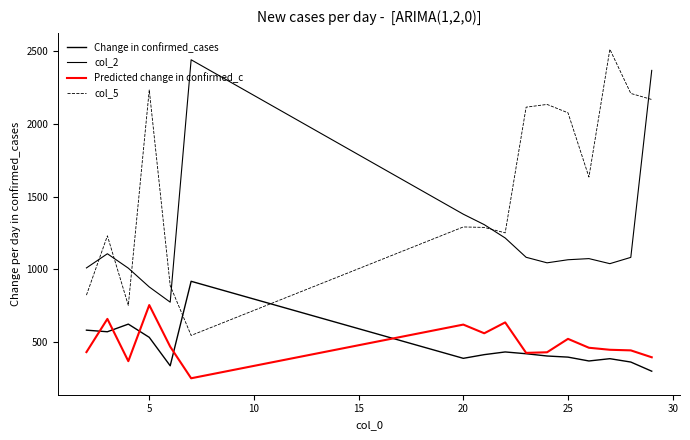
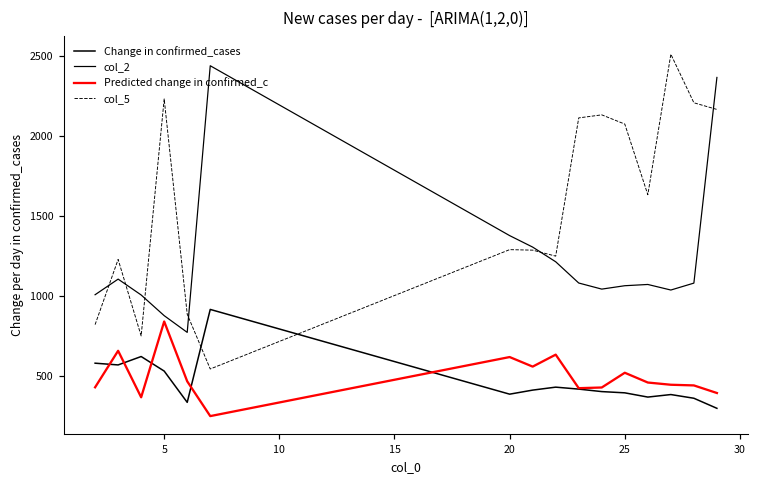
Predicted change in confirmed_c, 5: 750 -> 840
